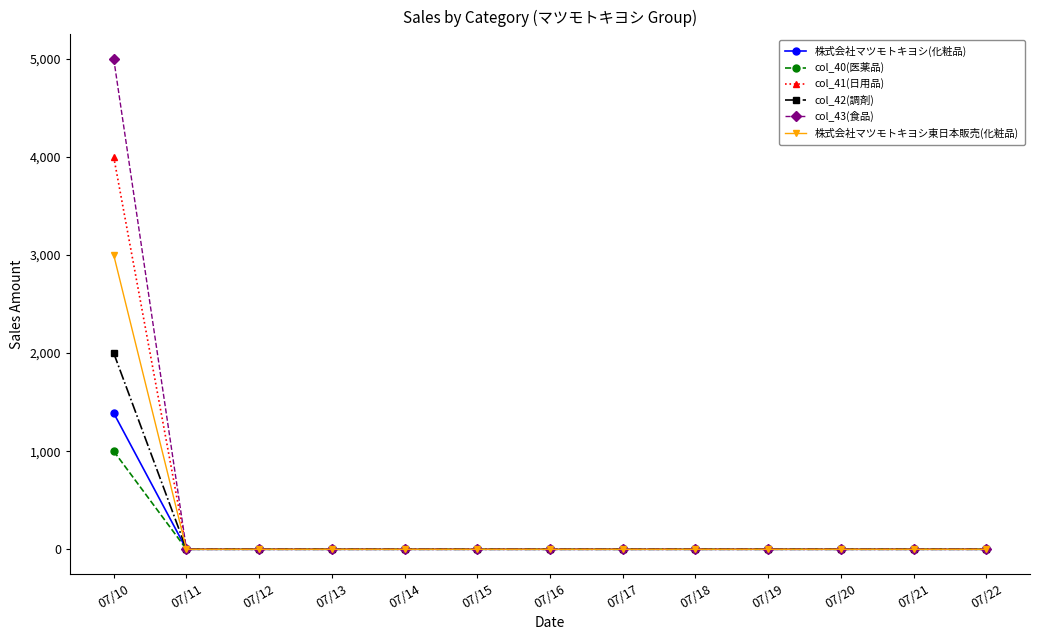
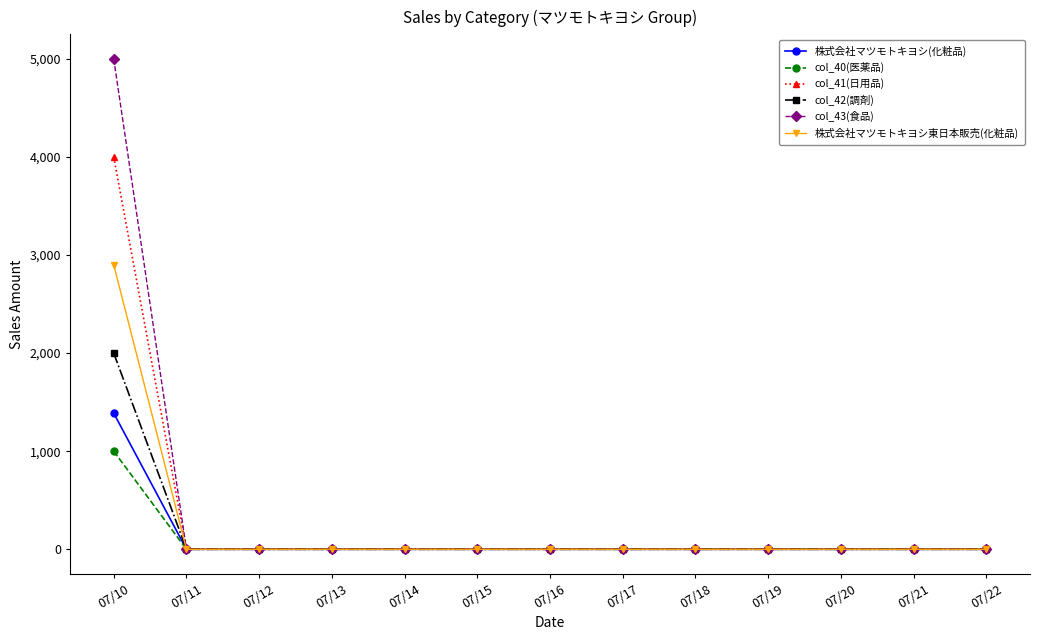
株式会社マツモトキヨシ東日本販売(化粧品), 07/10: 3,000 -> 2,900
